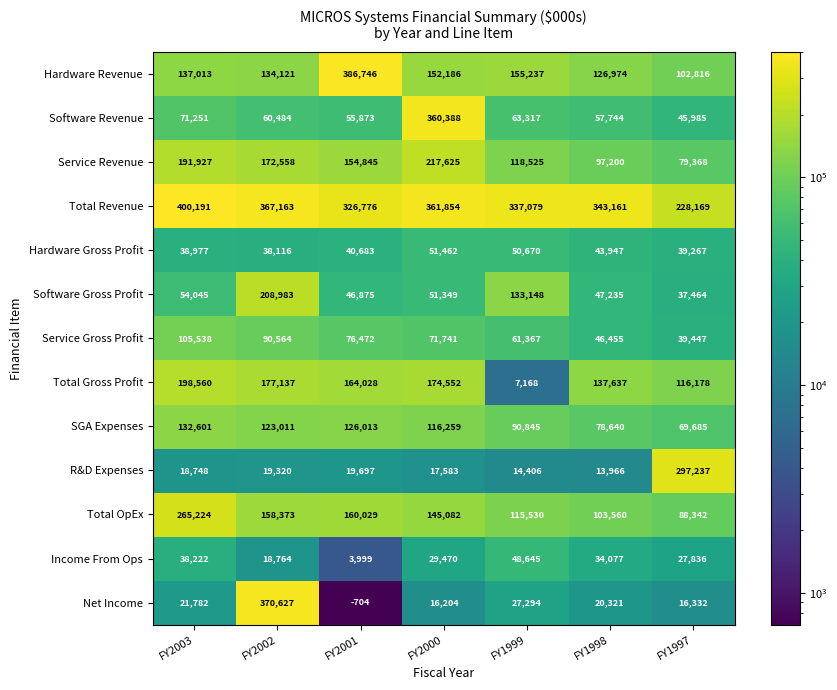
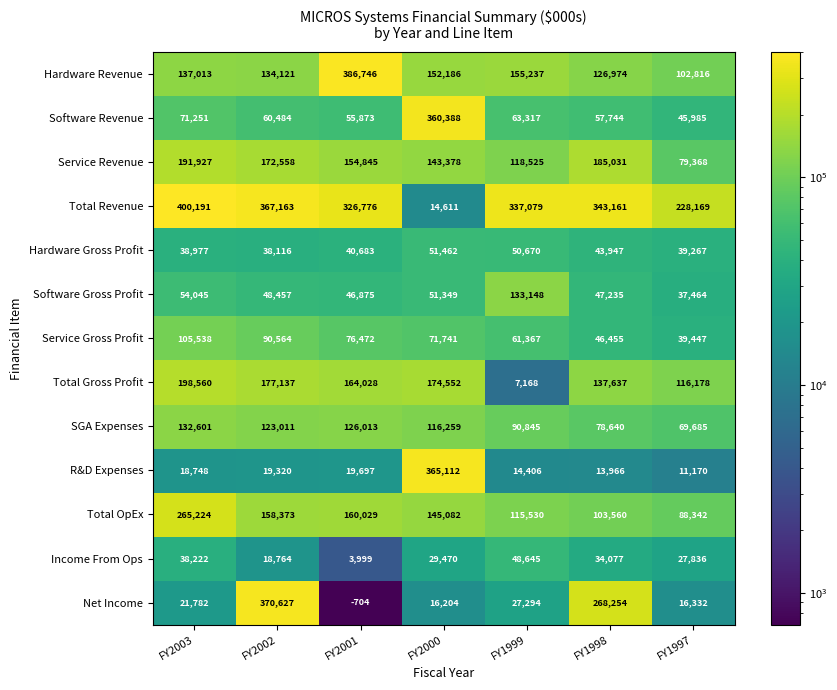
Service Revenue, FY2000: 217,625 -> 143,378
Service Revenue, FY1998: 97,200 -> 185,031
Total Revenue, FY2000: 361,854 -> 14,611
Software Gross Profit, FY2002: 208,983 -> 48,457
R&D Expenses, FY2000: 17,583 -> 365,112
R&D Expenses, FY1997: 297,237 -> 11,170
Net Income, FY1998: 20,321 -> 268,254
